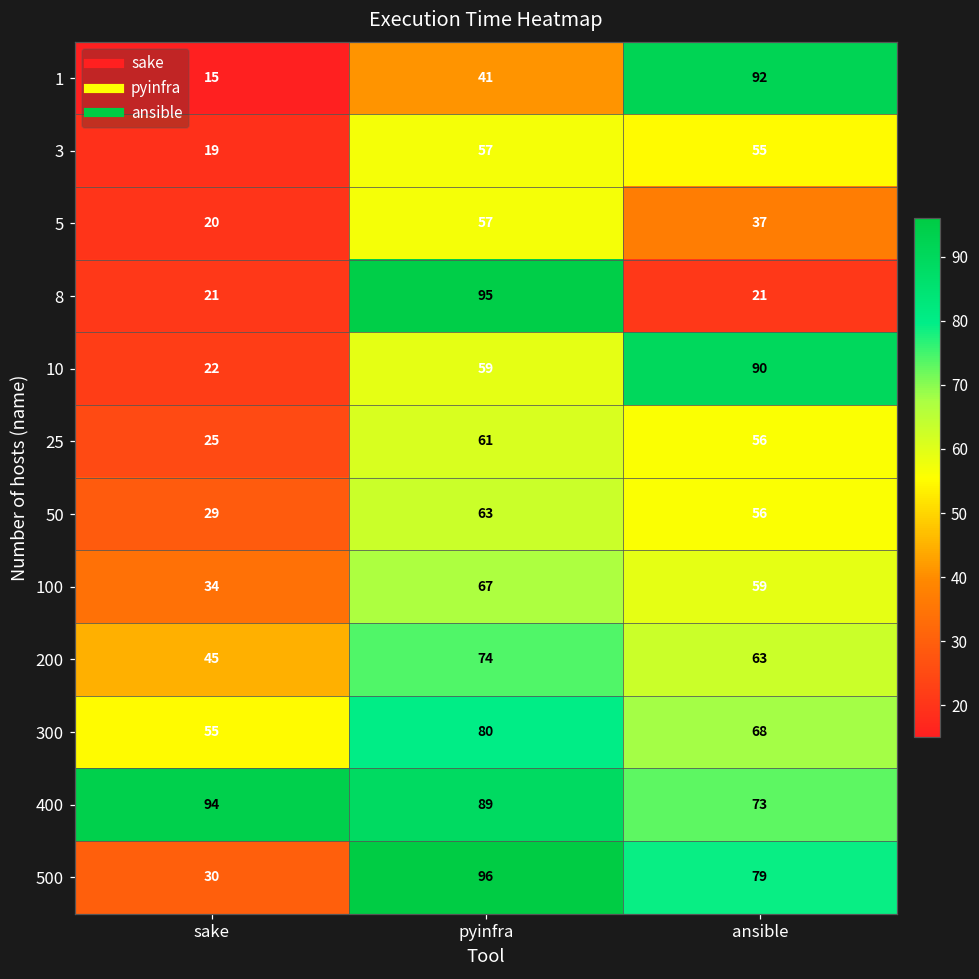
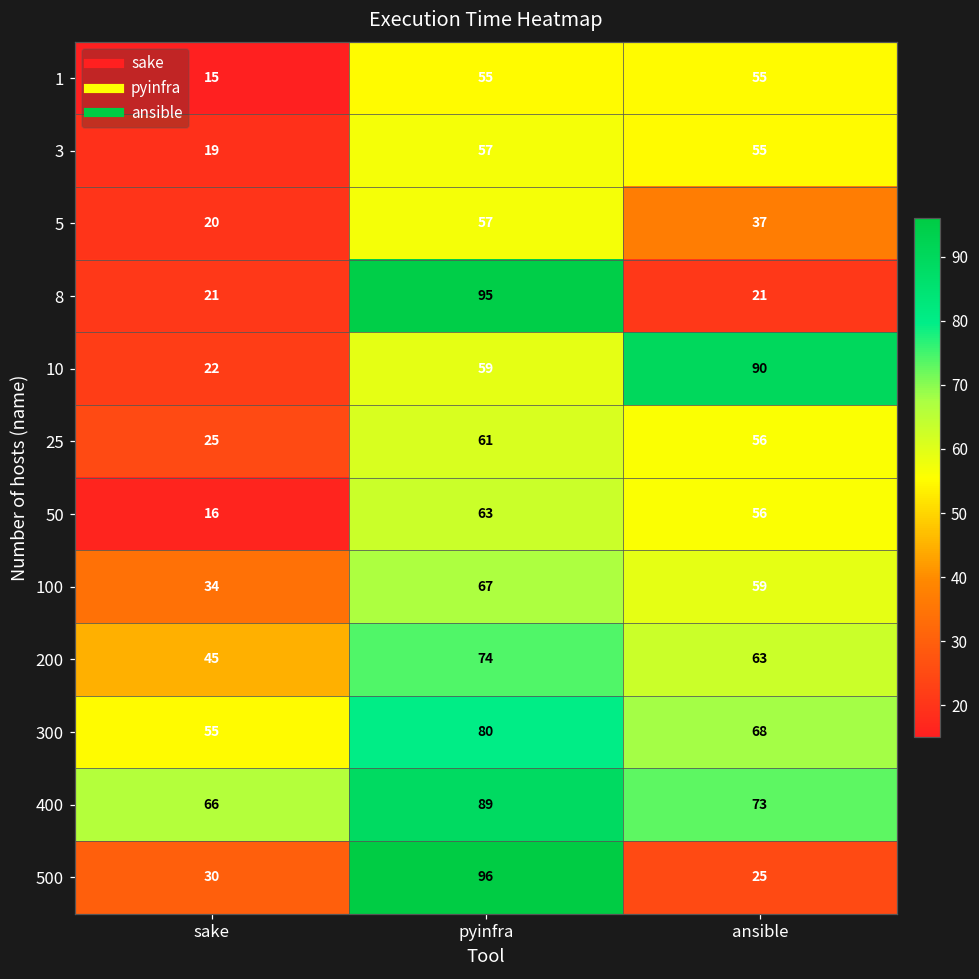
1, pyinfra: 41 -> 55
1, ansible: 92 -> 55
50, sake: 29 -> 16
400, sake: 94 -> 66
500, ansible: 79 -> 25
